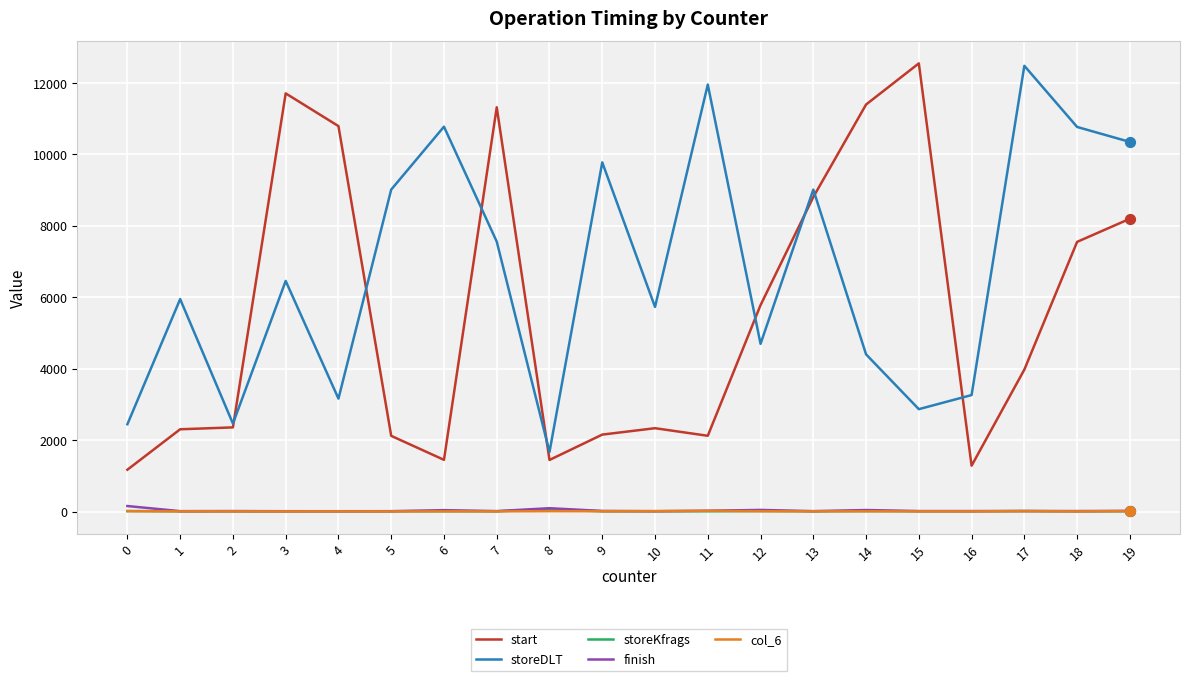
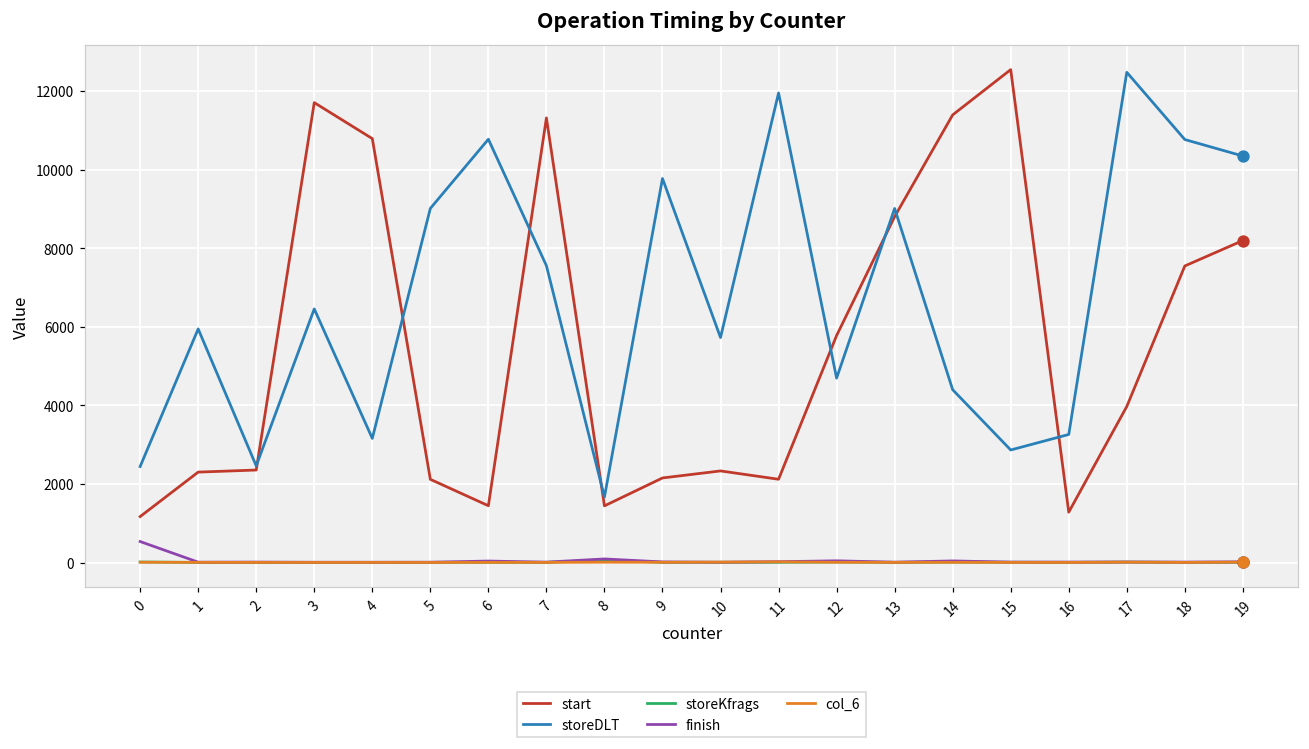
finish, 0: 200 -> 500
